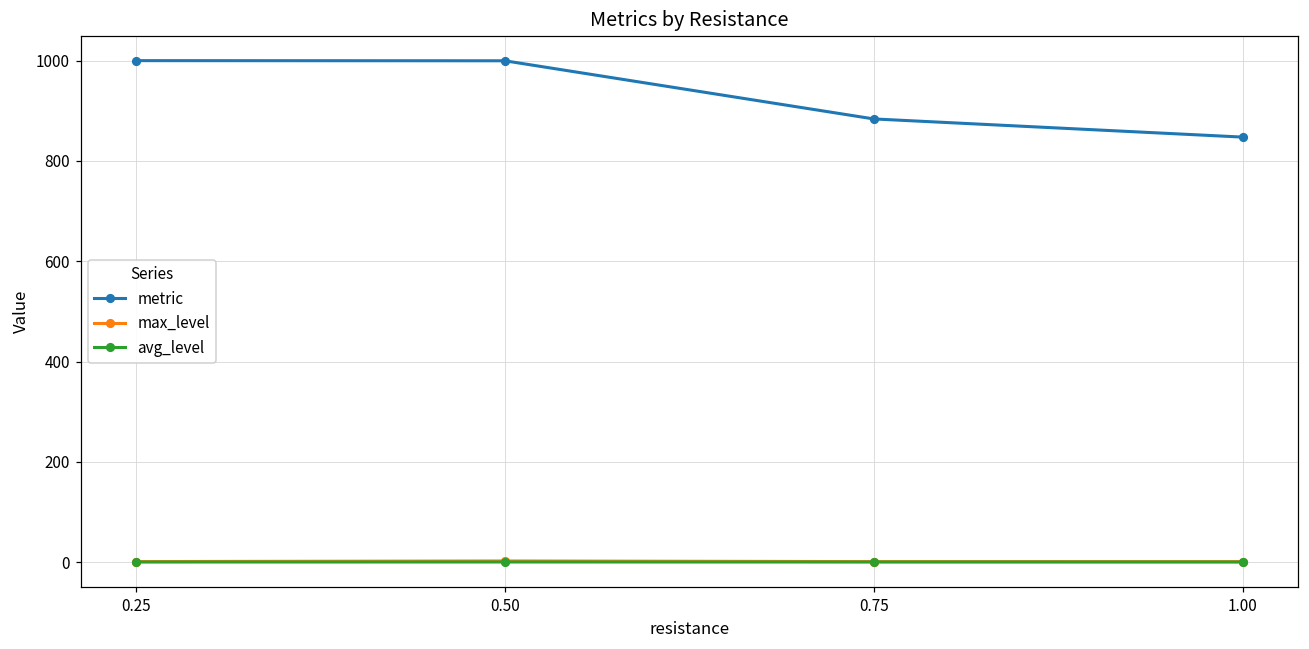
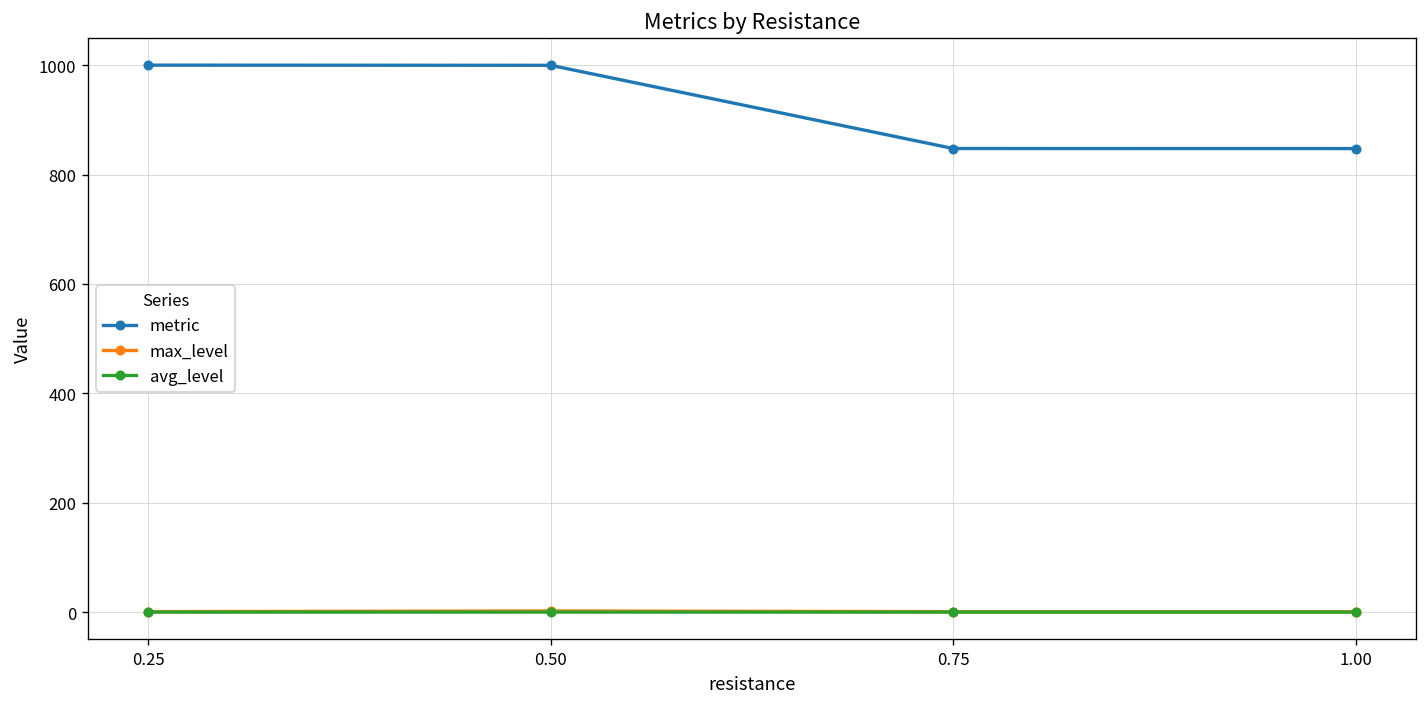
metric, 0.75: 880 -> 850
